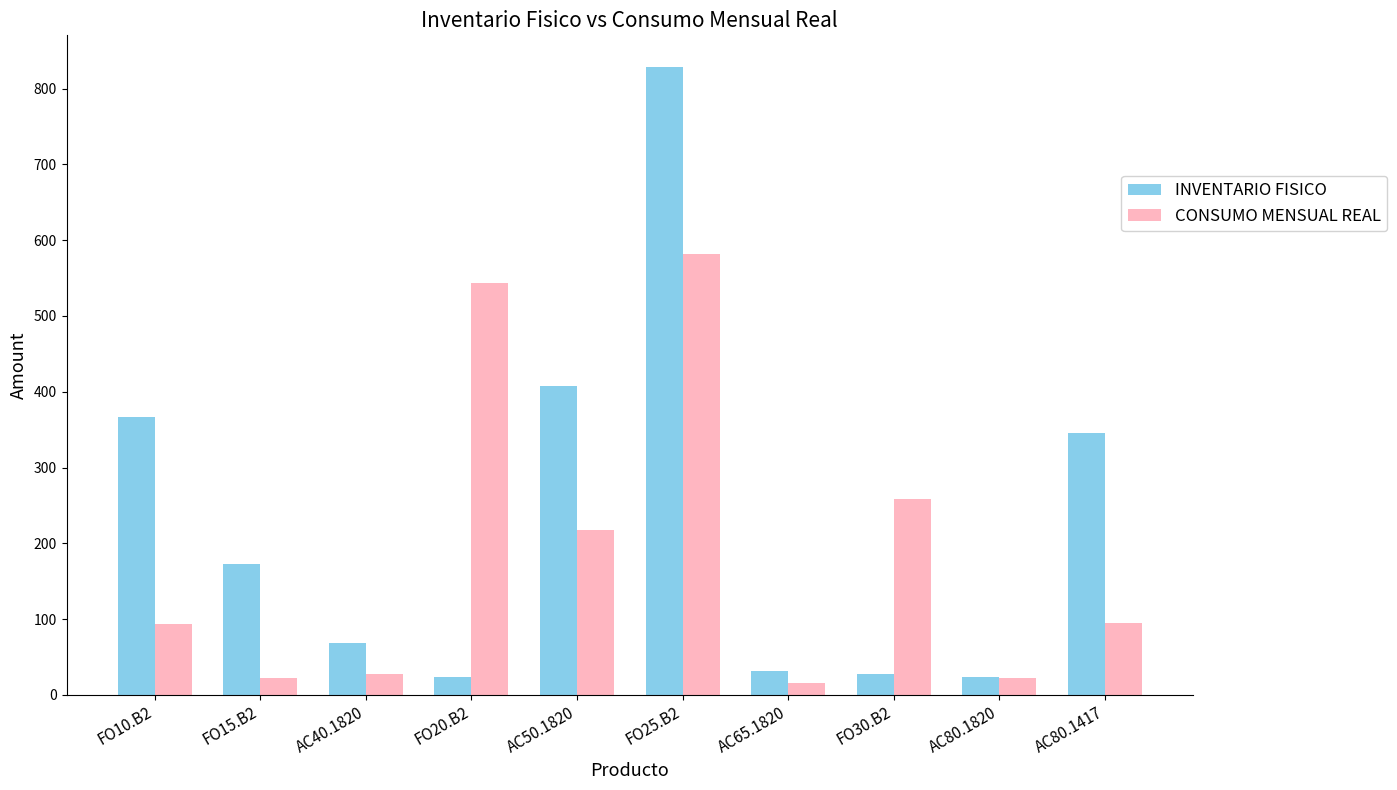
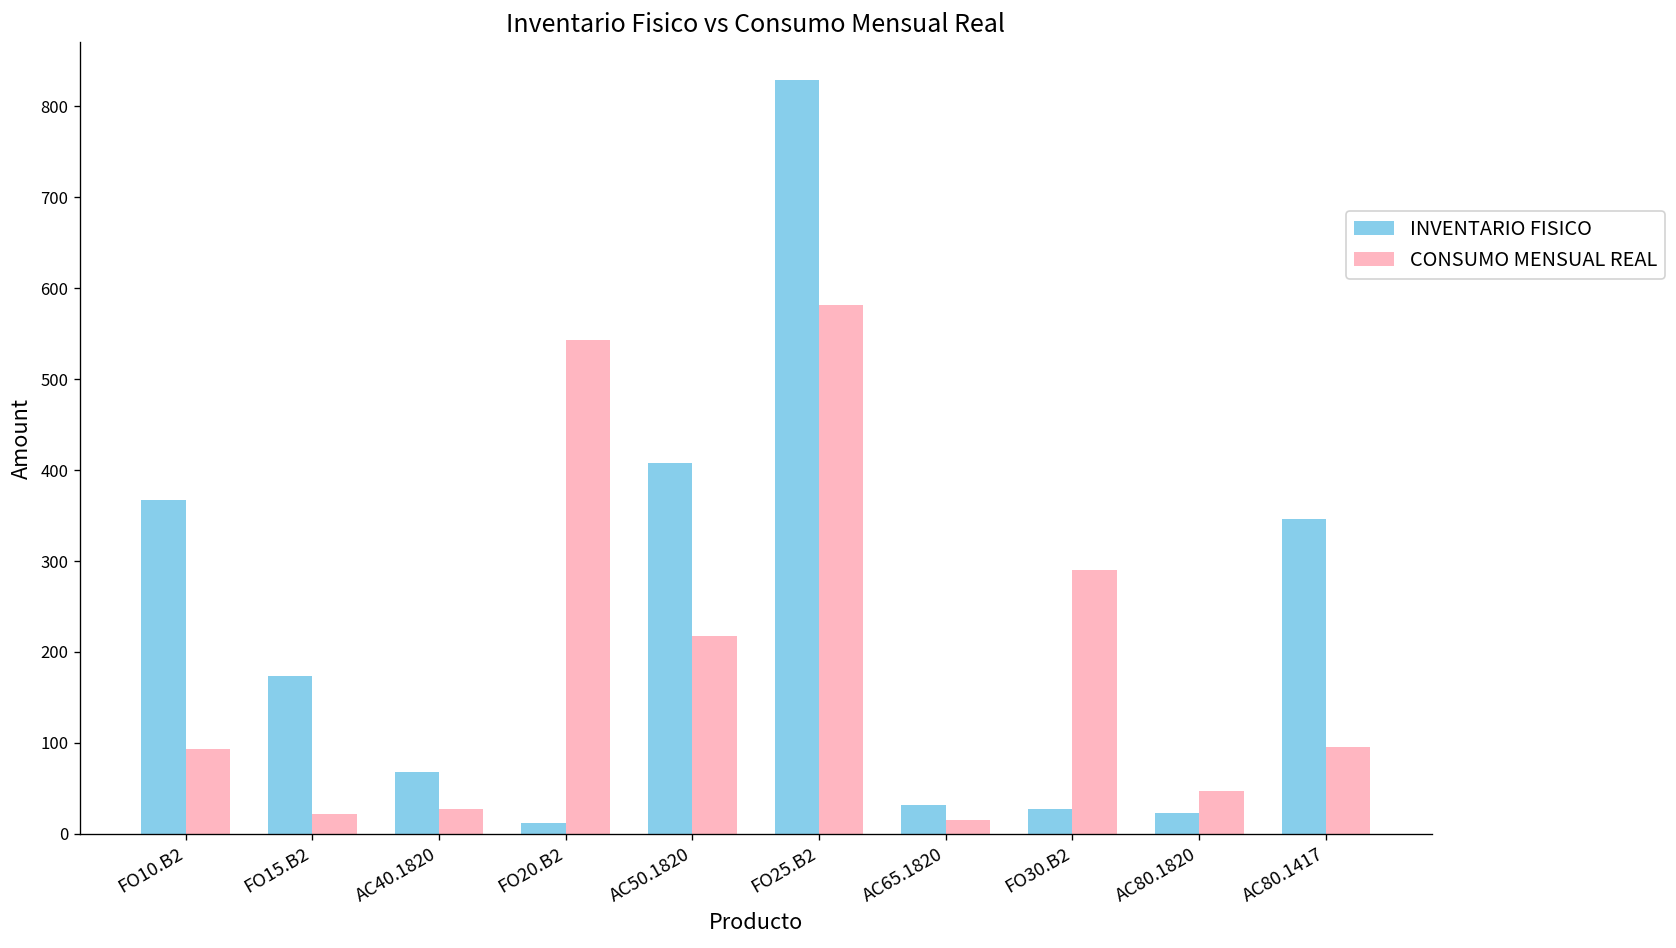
INVENTARIO FISICO, FO20.B2: 20 -> 10
CONSUMO MENSUAL REAL, FO30.B2: 260 -> 290
CONSUMO MENSUAL REAL, AC80.1820: 20 -> 50
